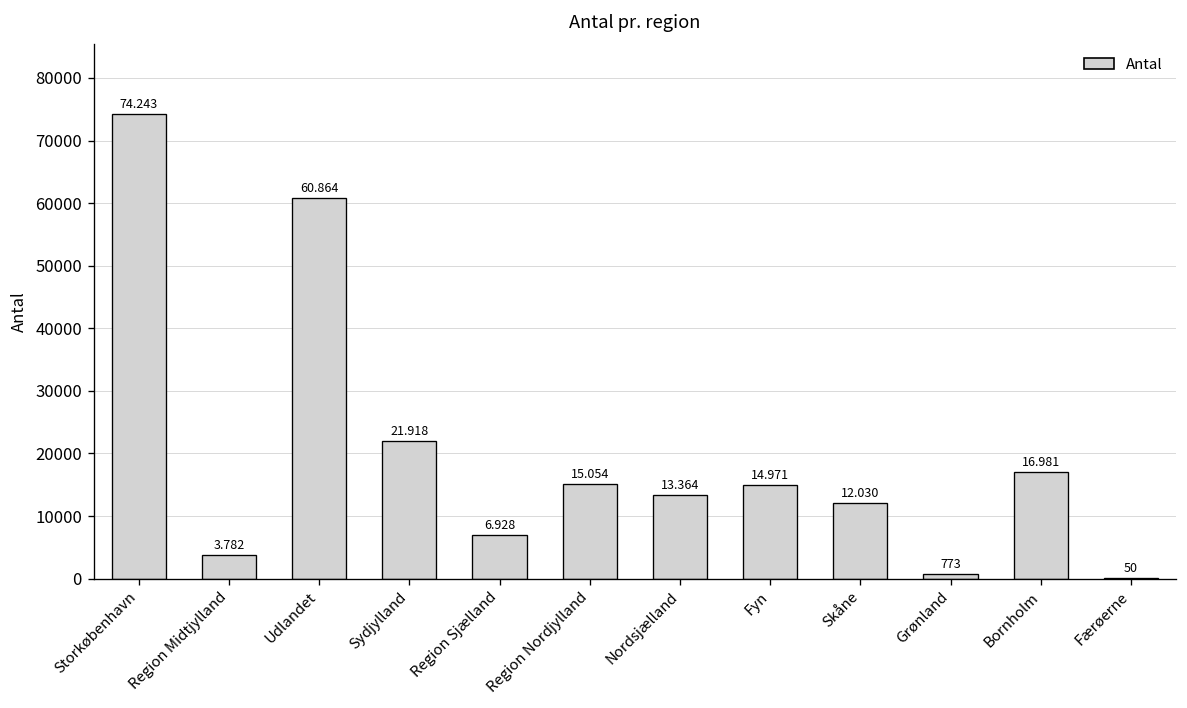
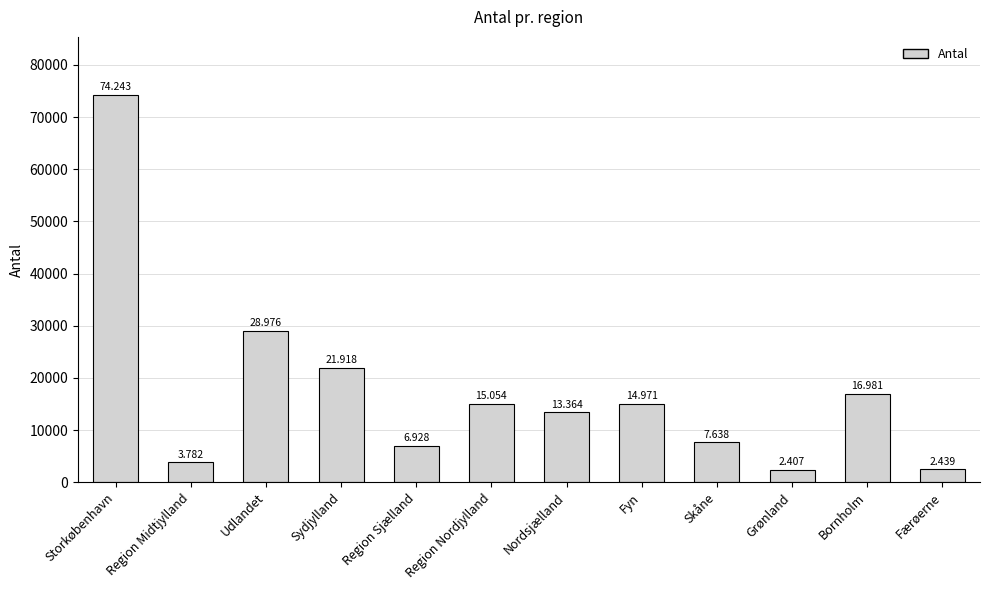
Udlandet: 60.864 -> 28.976
Skåne: 12.030 -> 7.638
Grønland: 773 -> 2.407
Færøerne: 50 -> 2.439
